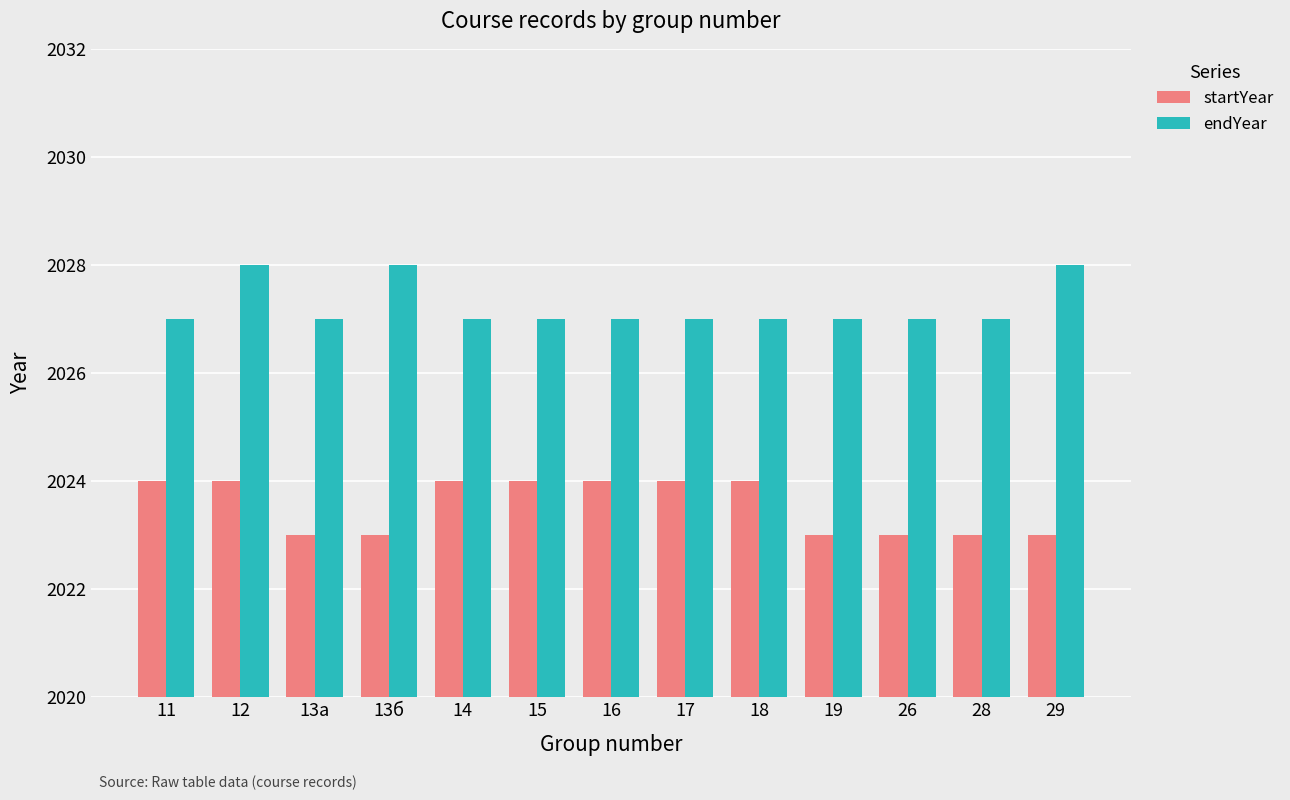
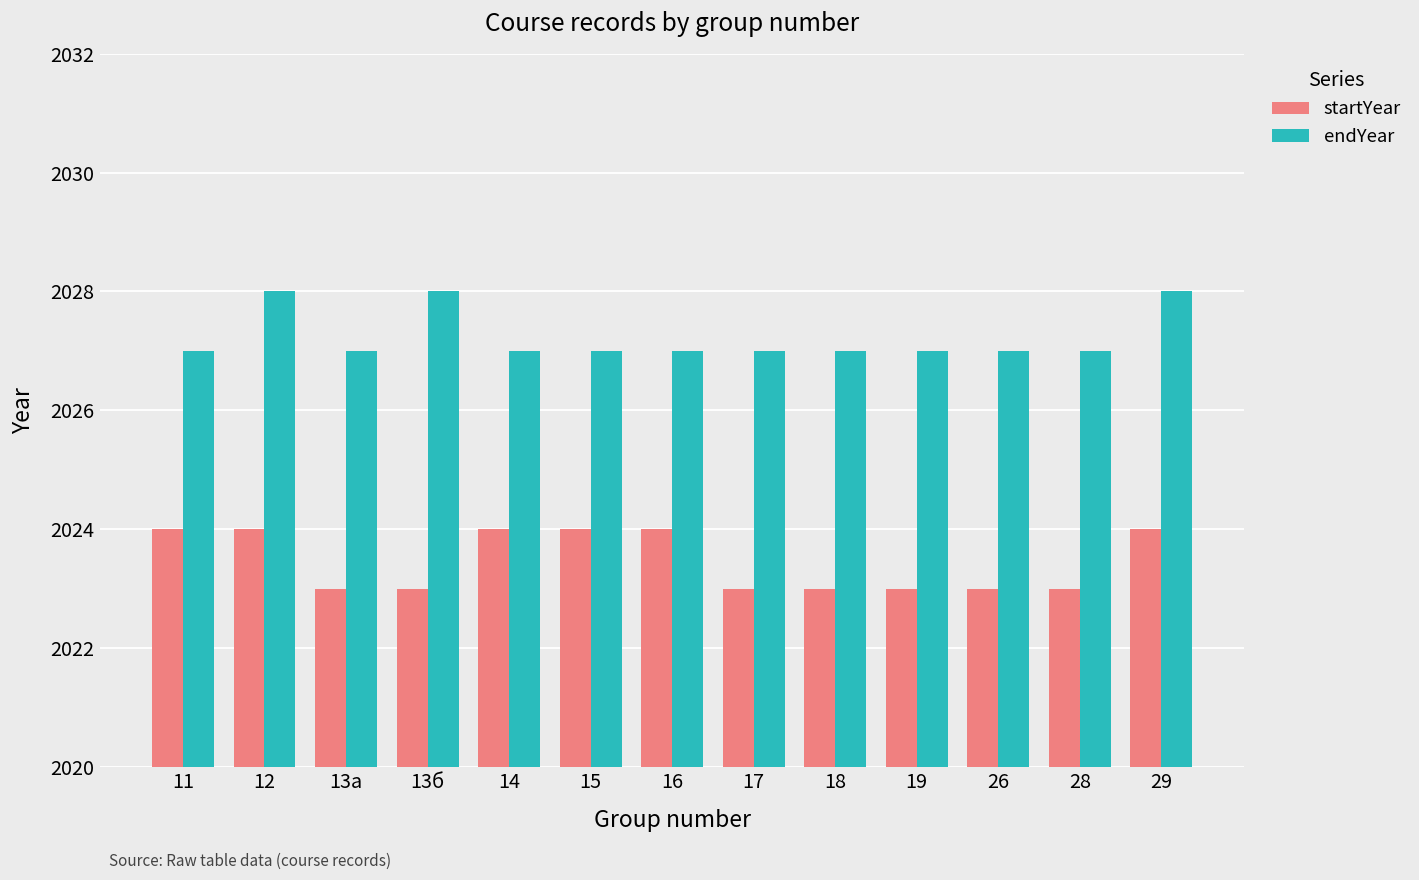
startYear, 17: 2024 -> 2023
startYear, 18: 2024 -> 2023
startYear, 29: 2023 -> 2024
